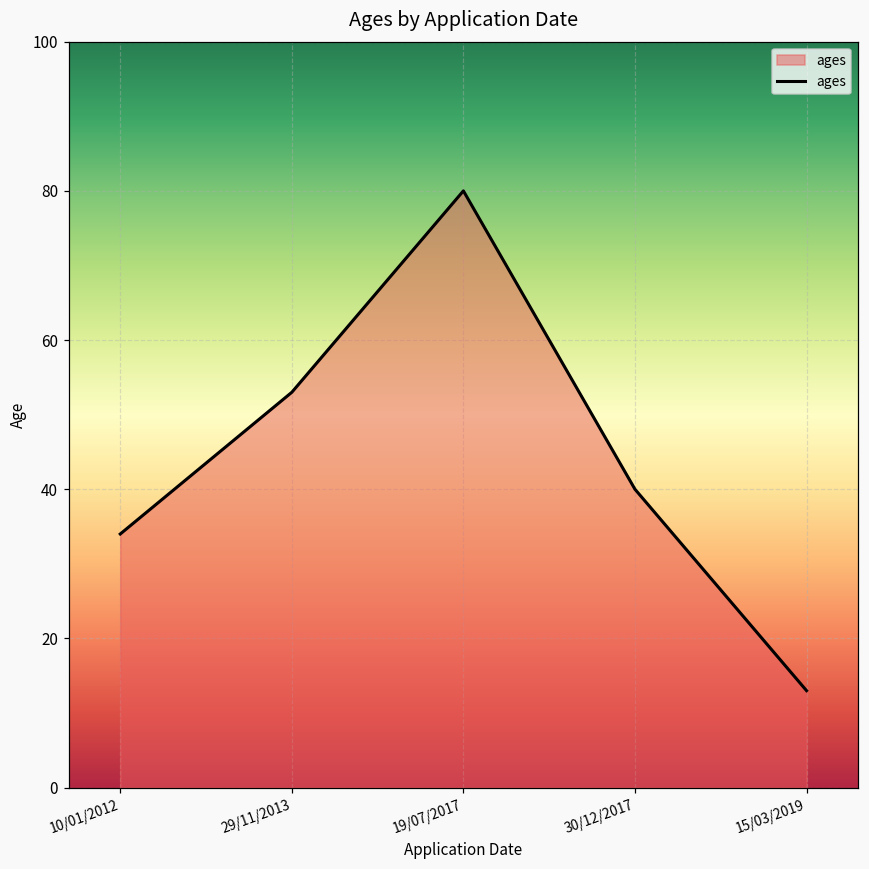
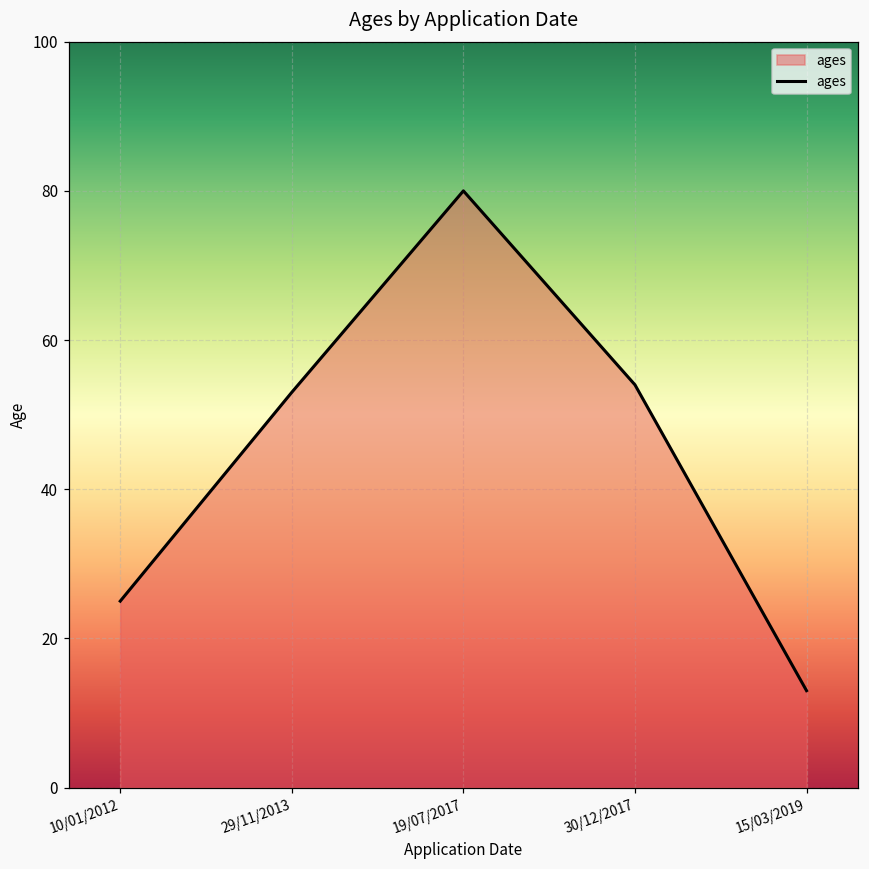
10/01/2012: 34 -> 25
30/12/2017: 40 -> 54
